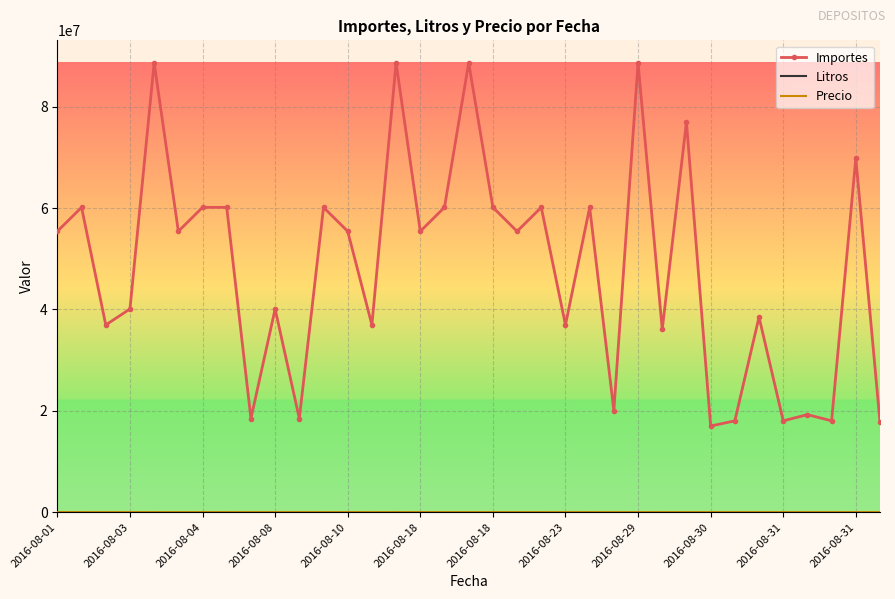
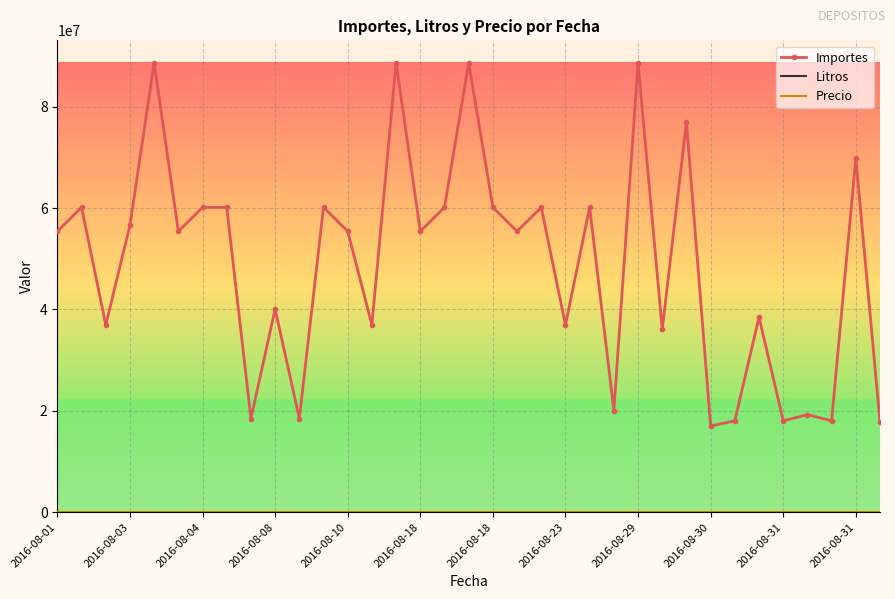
Importes, 2016-08-03: 40000000 -> 57000000
